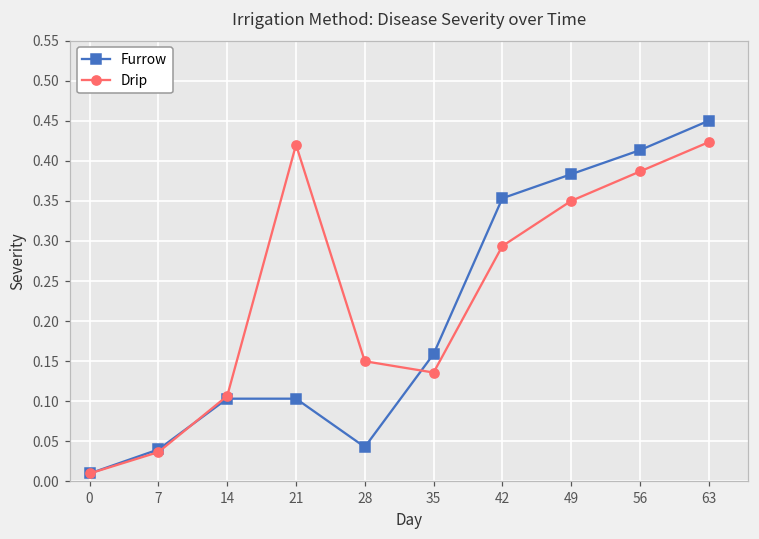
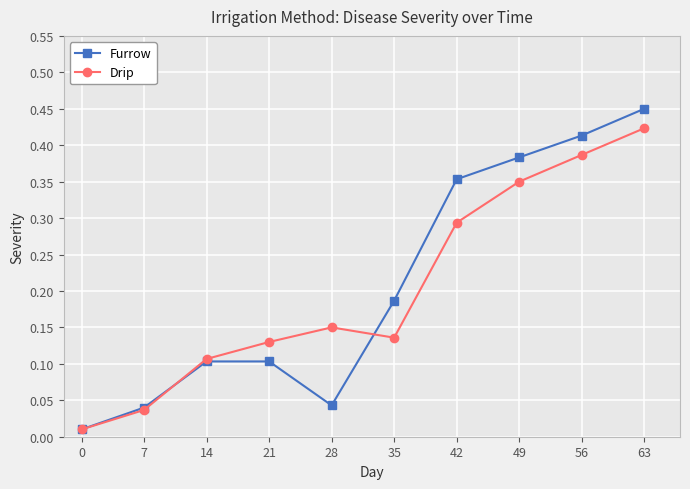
Drip, 21: 0.42 -> 0.13
Furrow, 35: 0.16 -> 0.19
